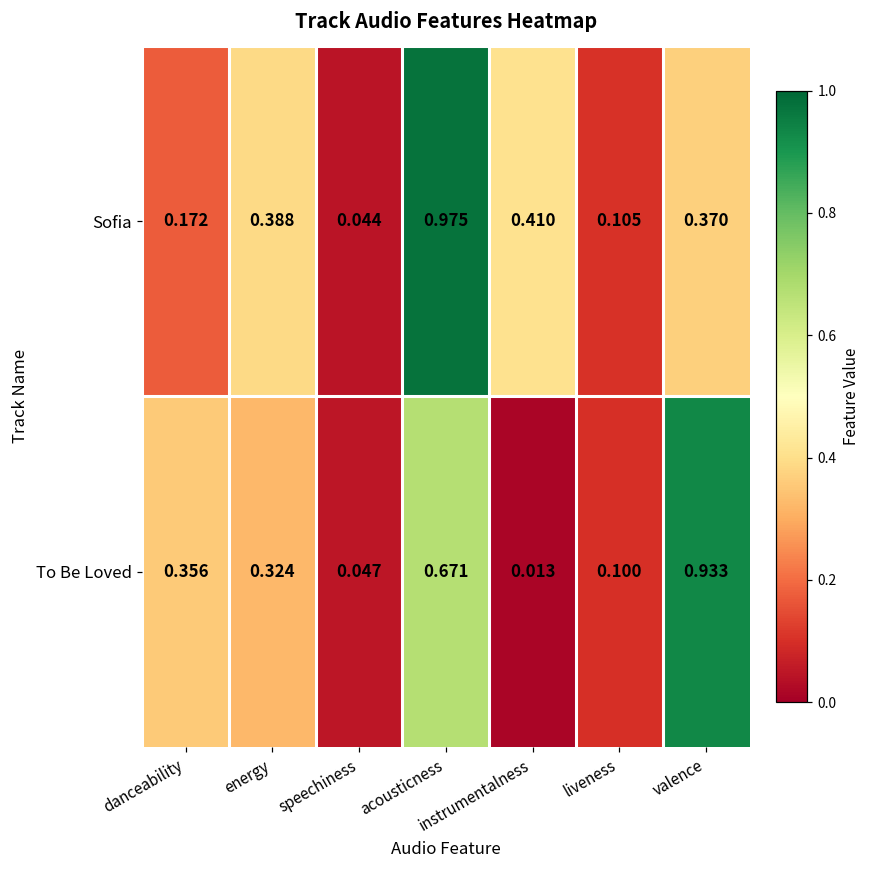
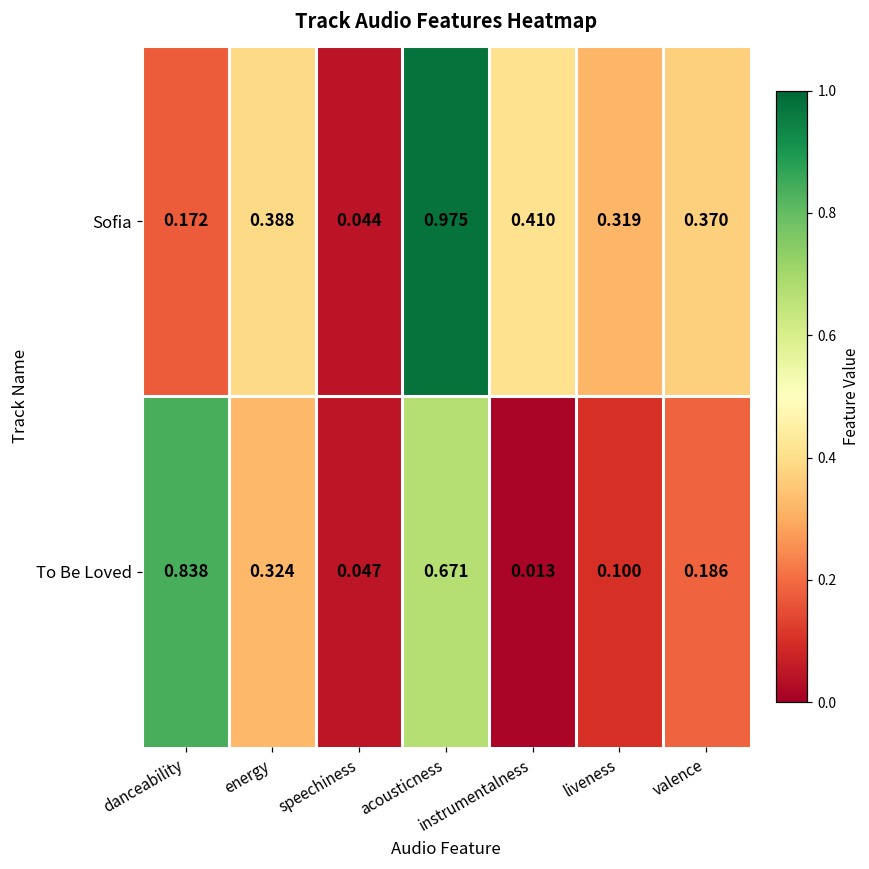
Sofia, liveness: 0.105 -> 0.319
To Be Loved, danceability: 0.356 -> 0.838
To Be Loved, valence: 0.933 -> 0.186
